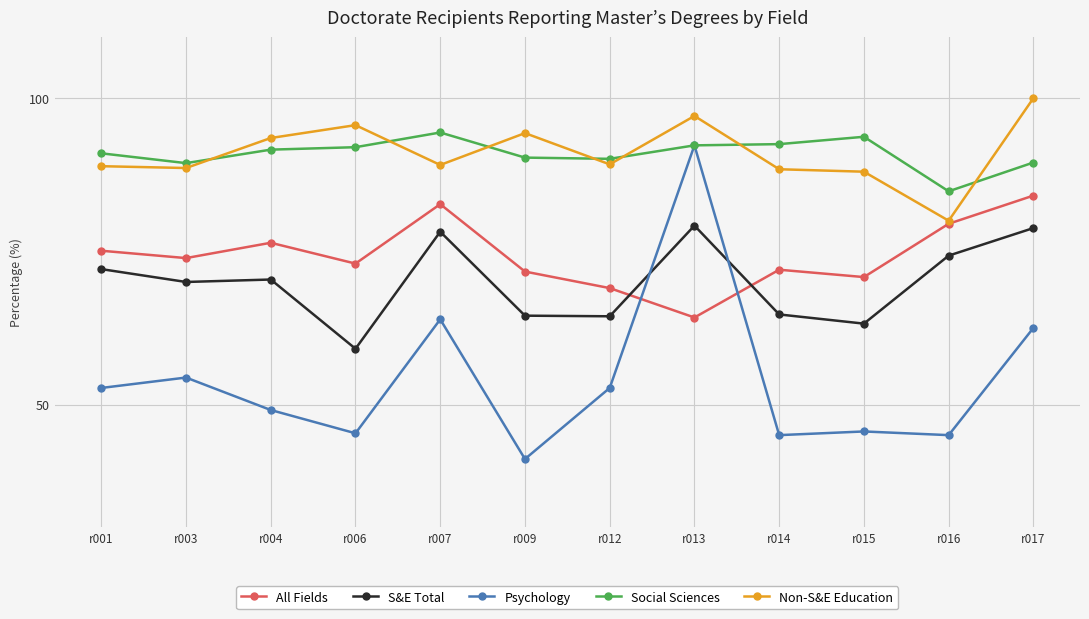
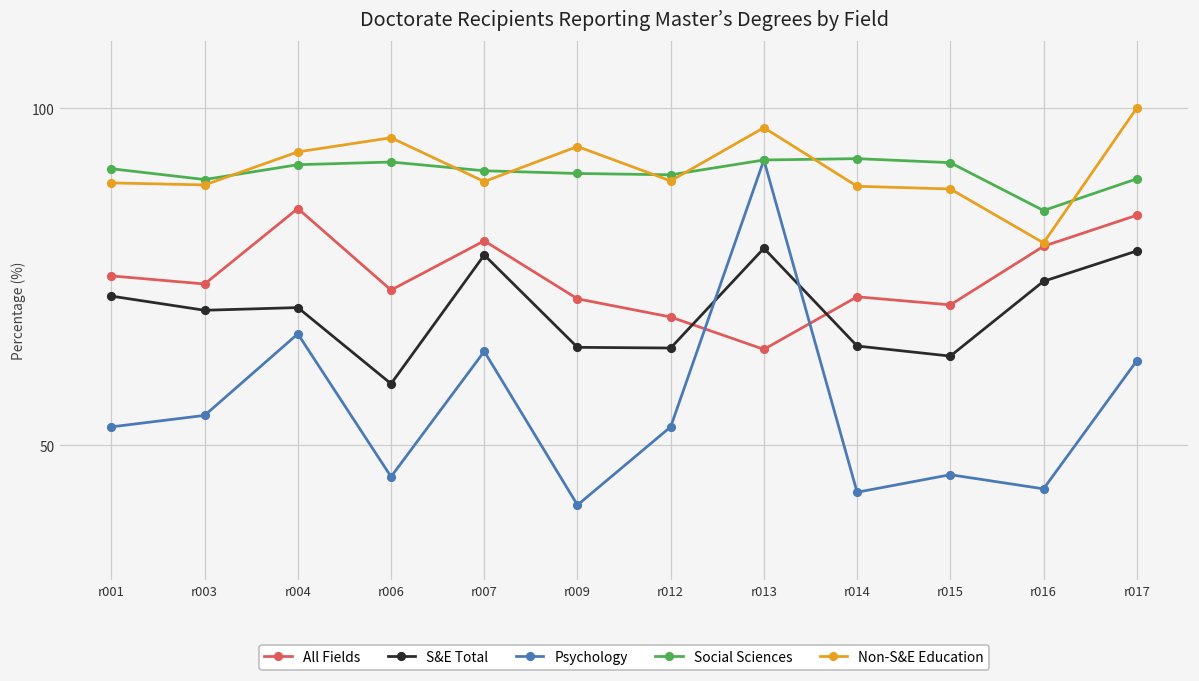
All Fields, r004: 76 -> 85
Psychology, r004: 49 -> 67
All Fields, r007: 83 -> 80
Social Sciences, r007: 94 -> 91
Psychology, r014: 45 -> 43
Social Sciences, r015: 94 -> 92
Psychology, r016: 45 -> 44
